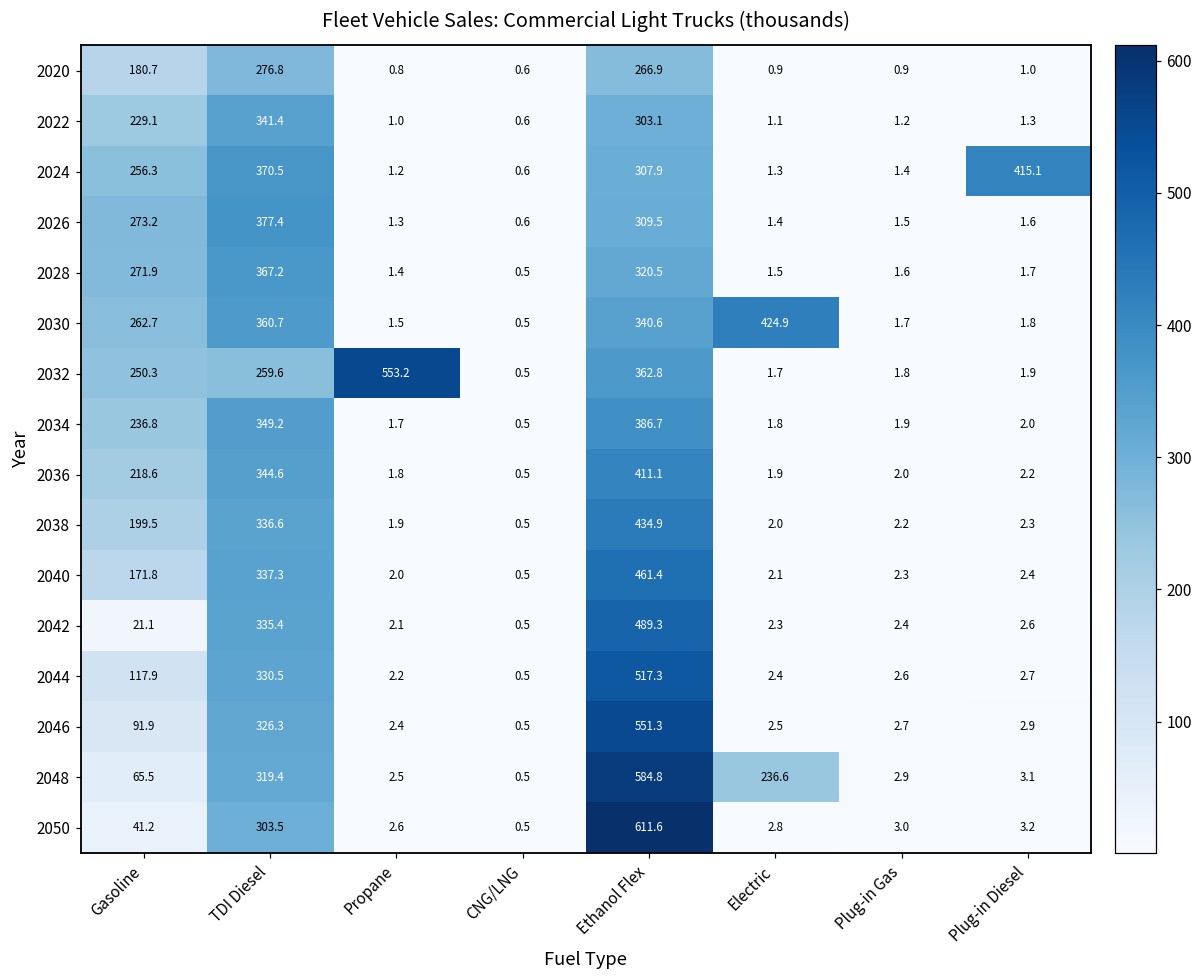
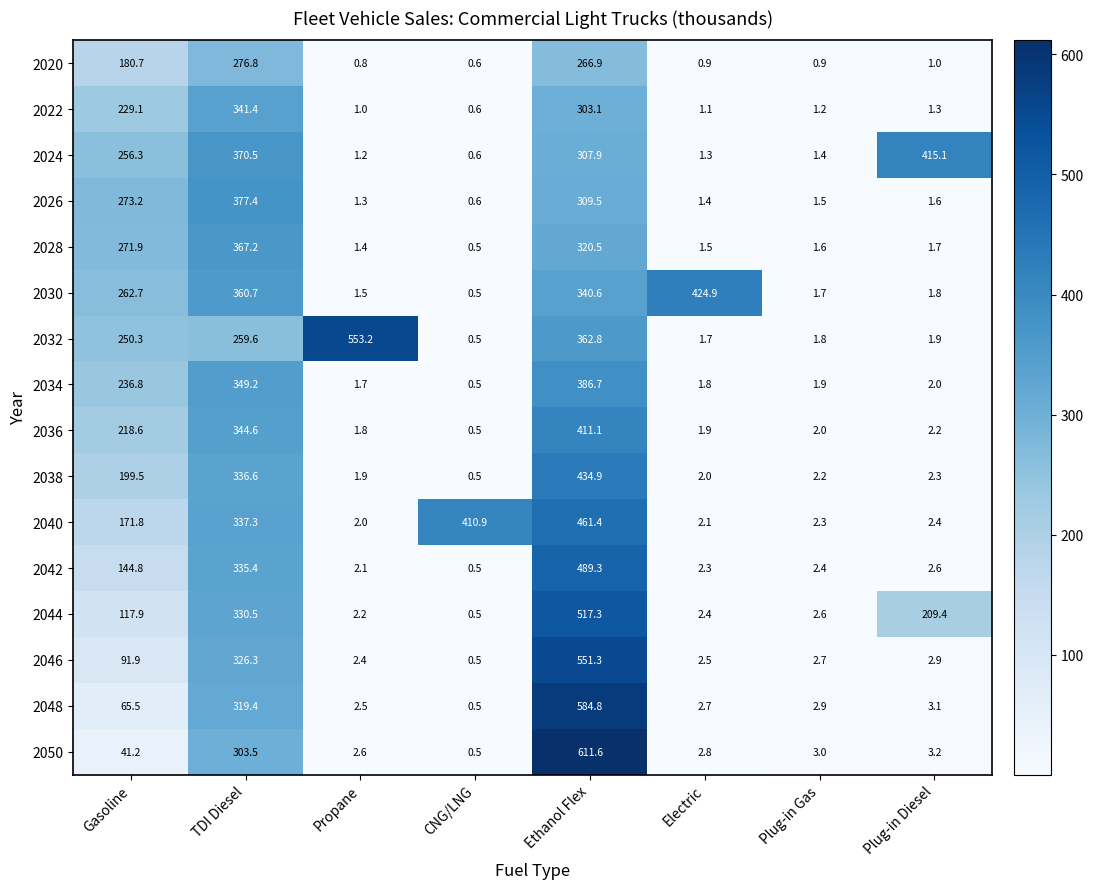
2040, CNG/LNG: 0.5 -> 410.9
2042, Gasoline: 21.1 -> 144.8
2044, Plug-in Diesel: 2.7 -> 209.4
2048, Electric: 236.6 -> 2.7
